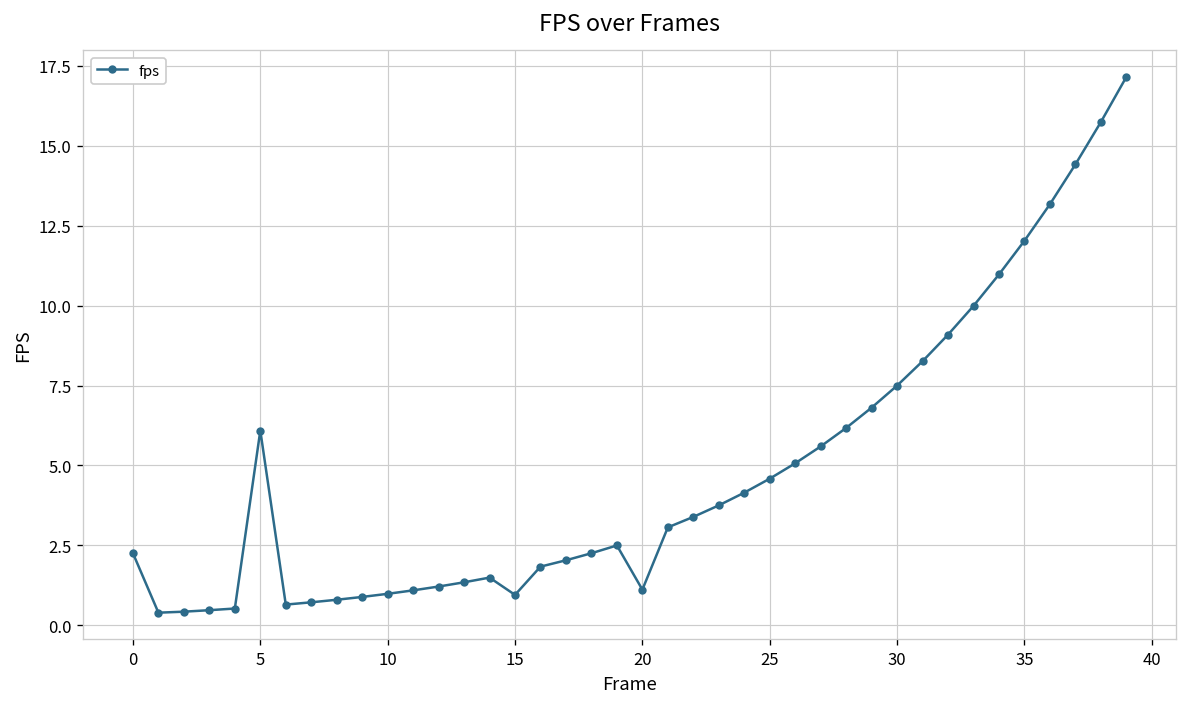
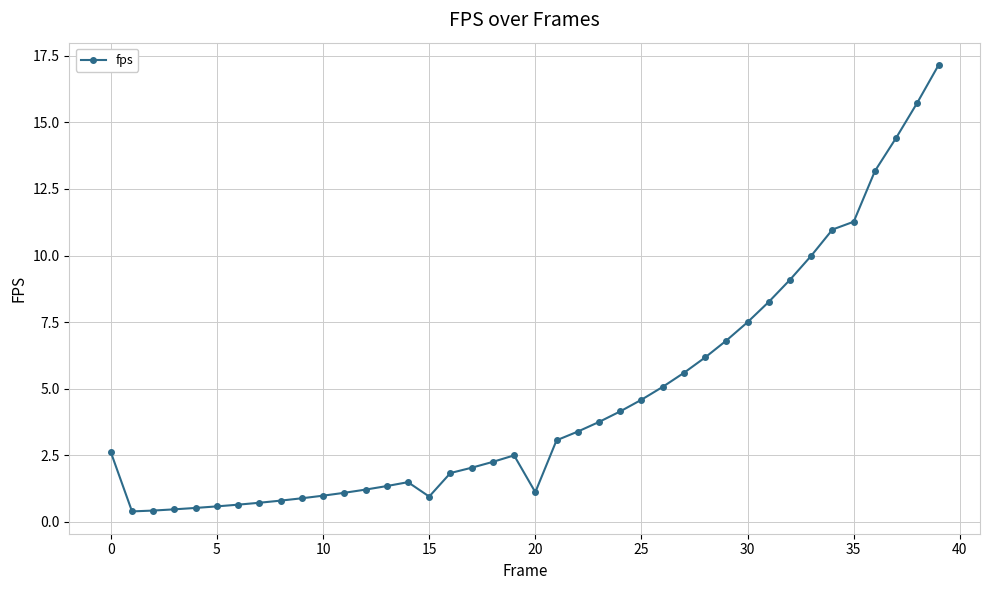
0: 2.3 -> 2.6
5: 6.1 -> 0.6
35: 12.0 -> 11.3
